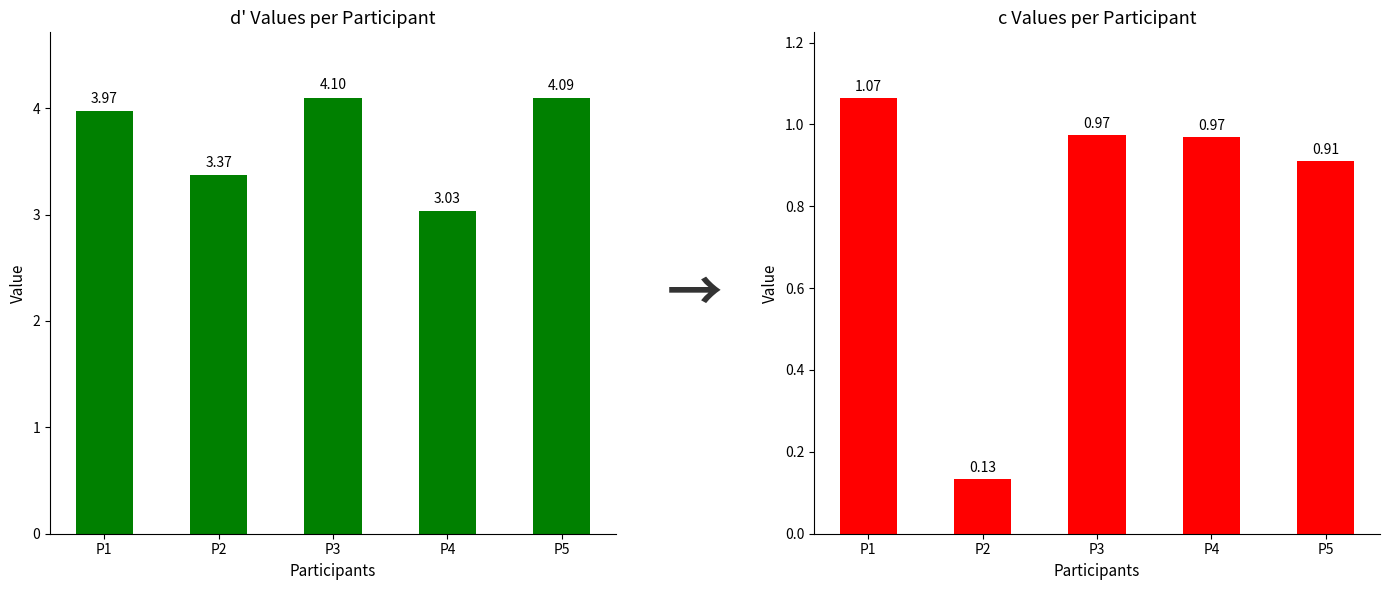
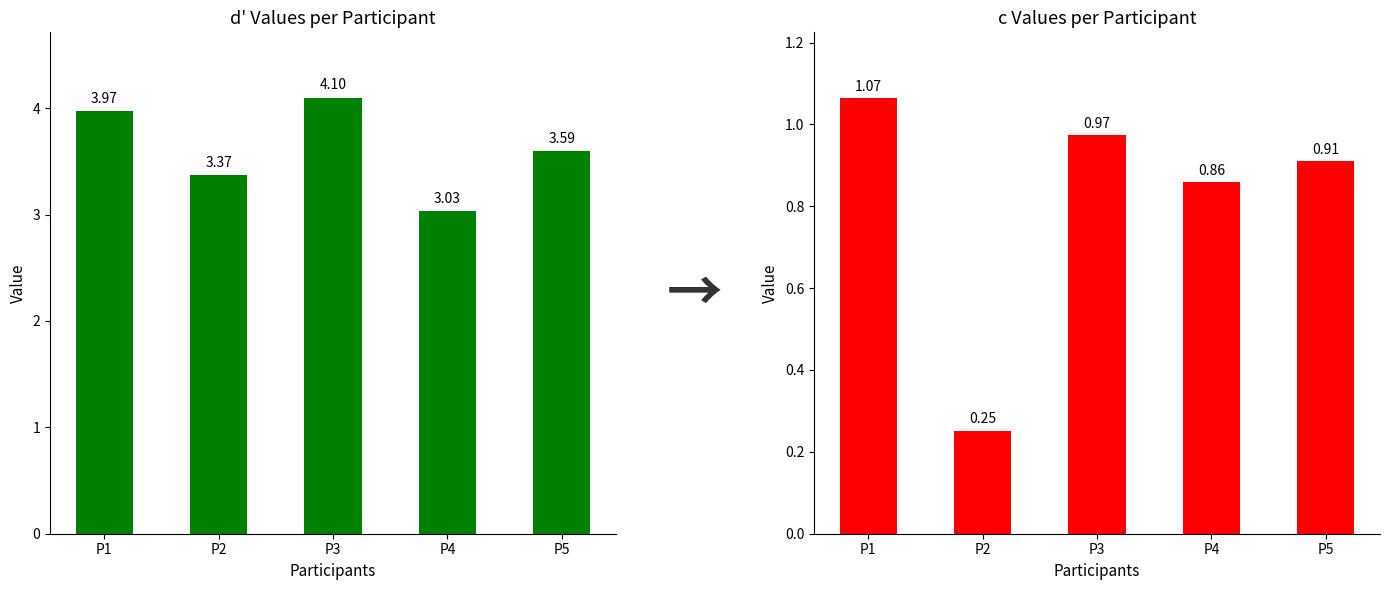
d' Values per Participant, P5: 4.09 -> 3.59
c Values per Participant, P2: 0.13 -> 0.25
c Values per Participant, P4: 0.97 -> 0.86
